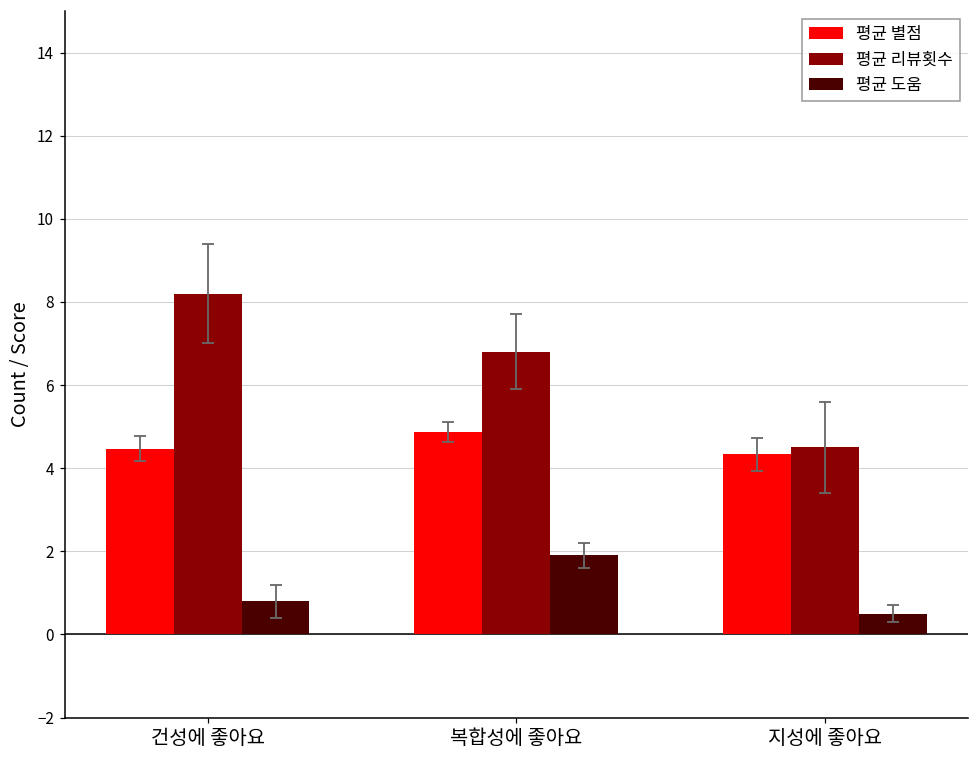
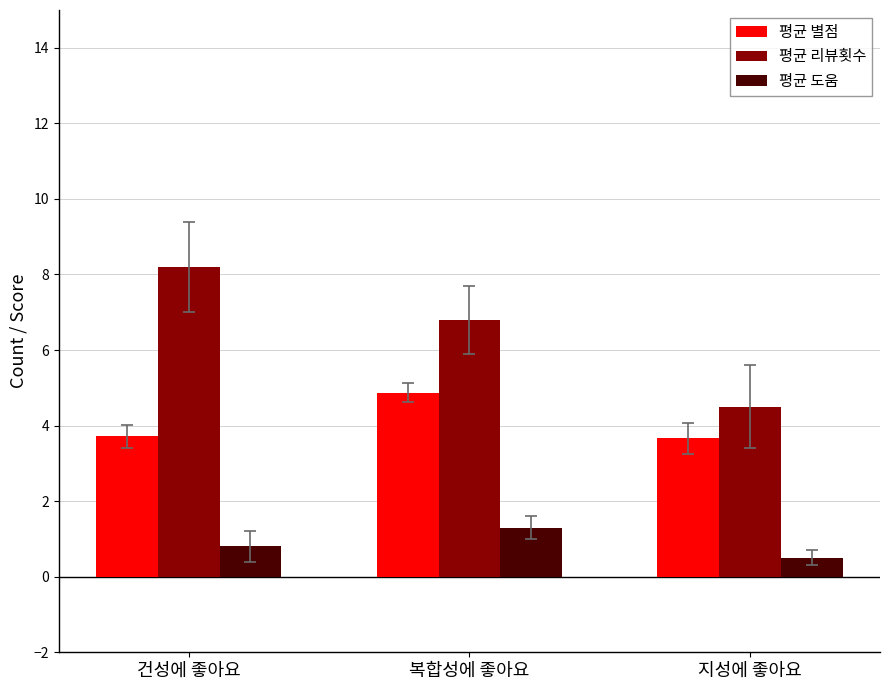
평균 별점, 건성에 좋아요: 4.5 -> 3.7
평균 도움, 복합성에 좋아요: 1.9 -> 1.3
평균 별점, 지성에 좋아요: 4.3 -> 3.7
